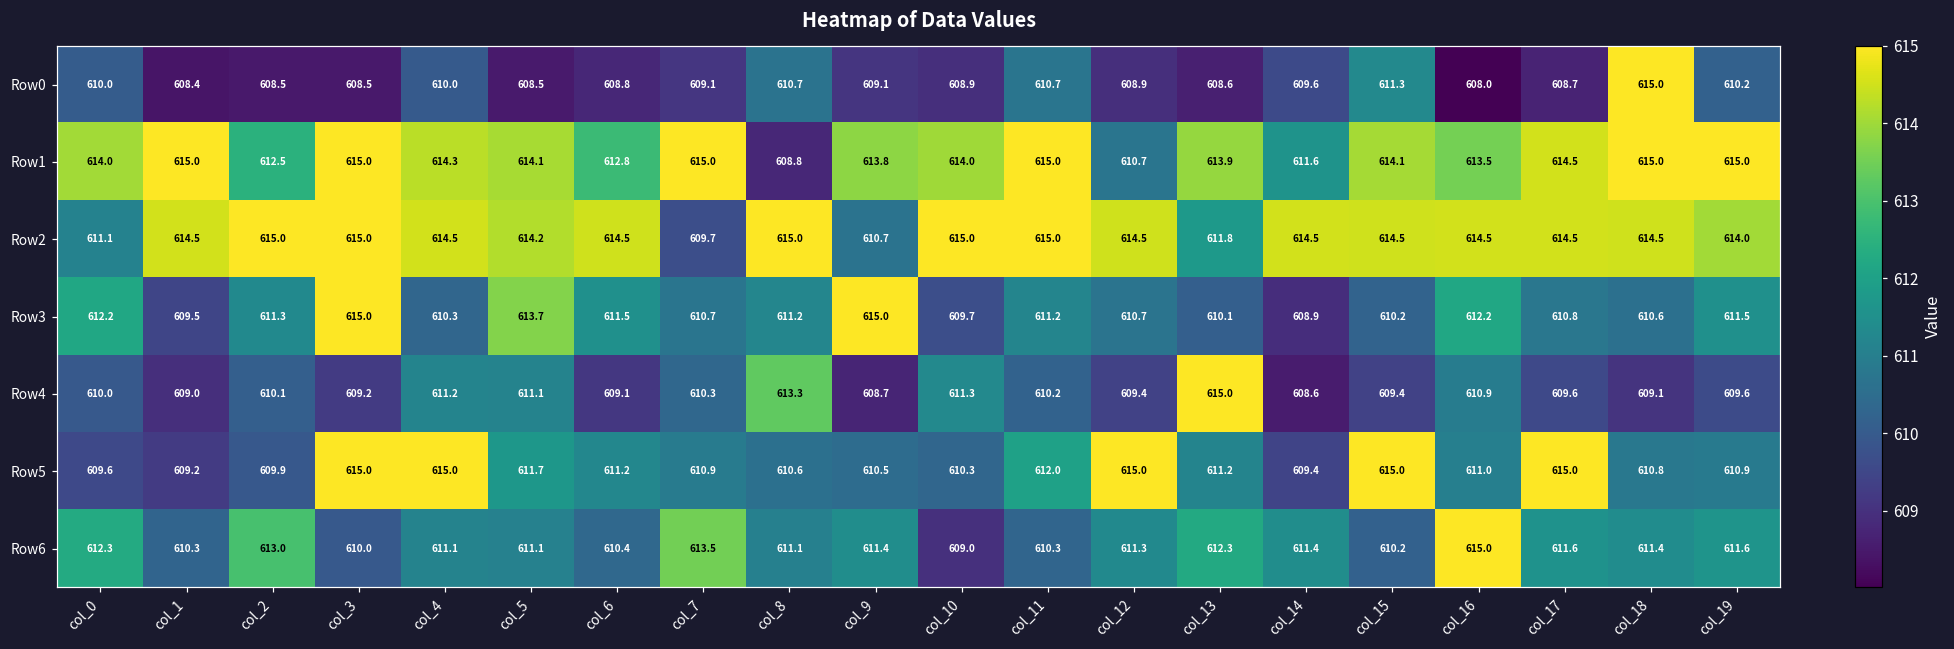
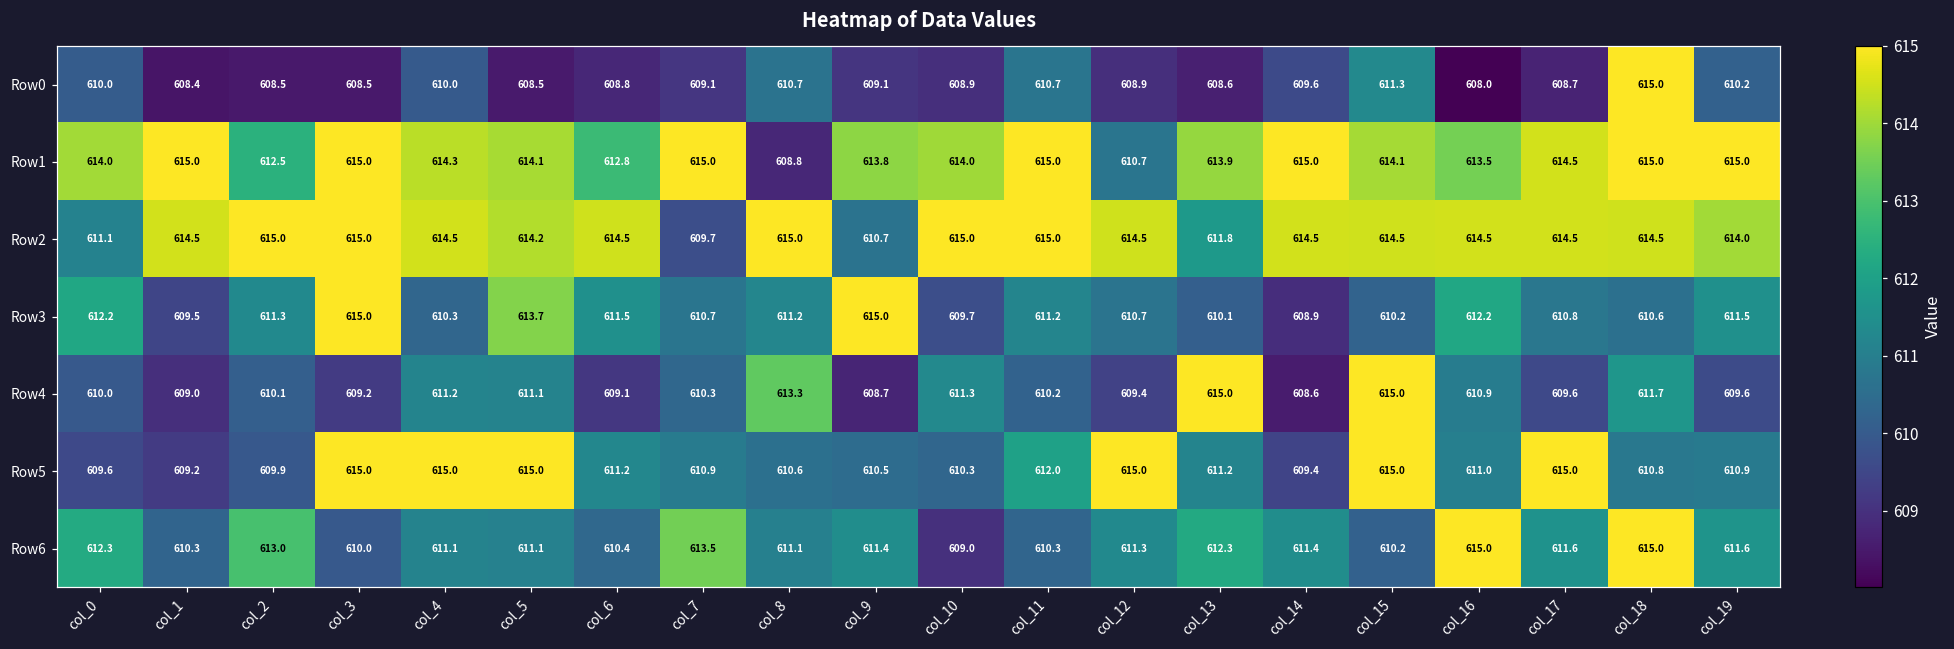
Row1, col_14: 611.6 -> 615.0
Row4, col_15: 609.4 -> 615.0
Row4, col_18: 609.1 -> 611.7
Row5, col_5: 611.7 -> 615.0
Row6, col_18: 611.4 -> 615.0
